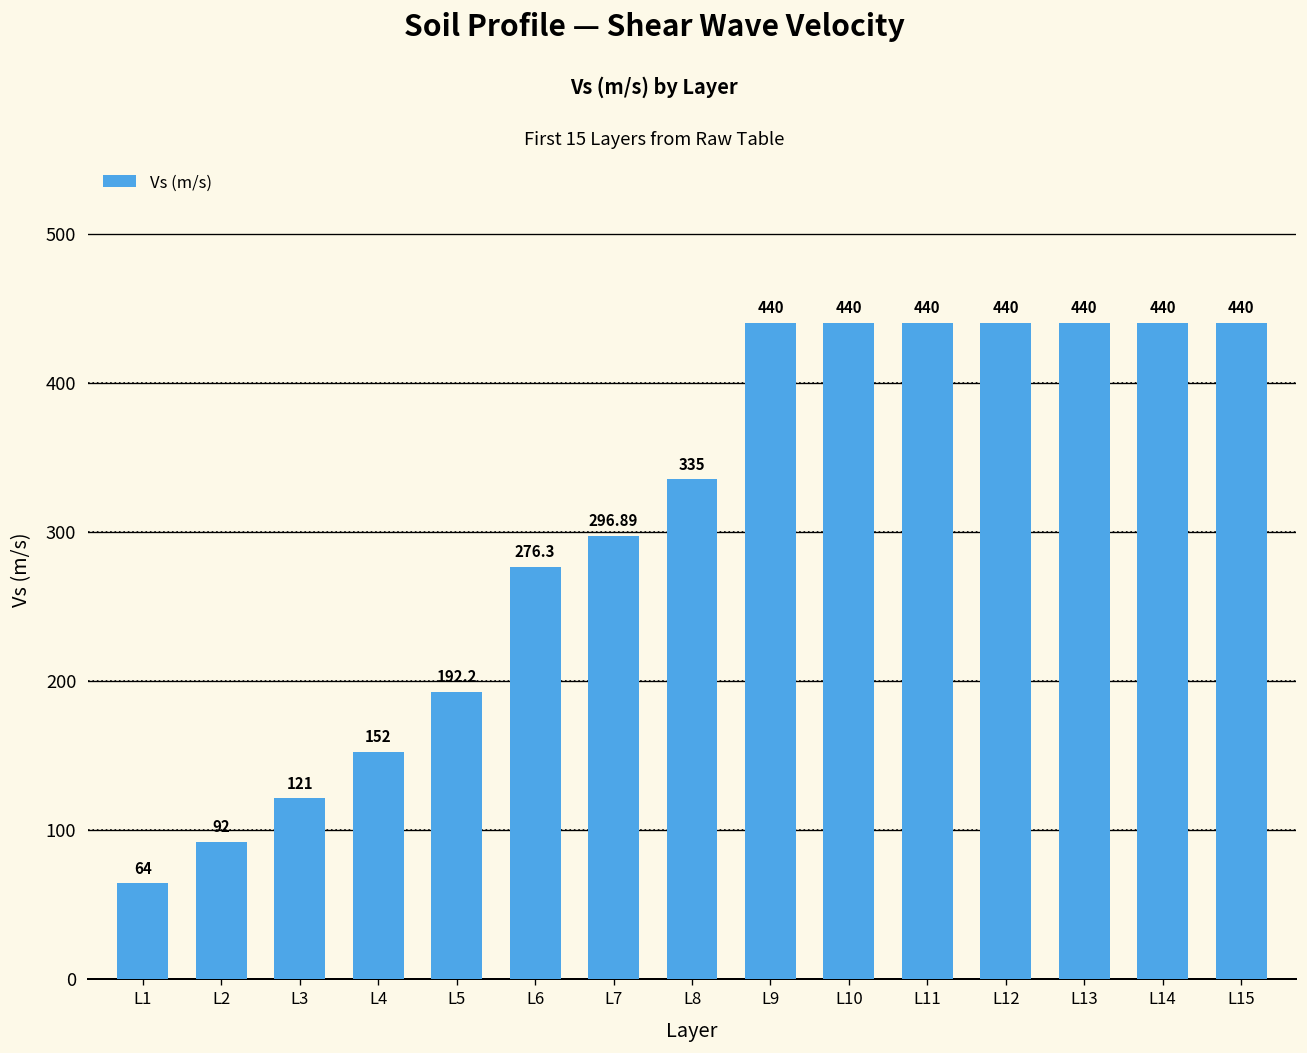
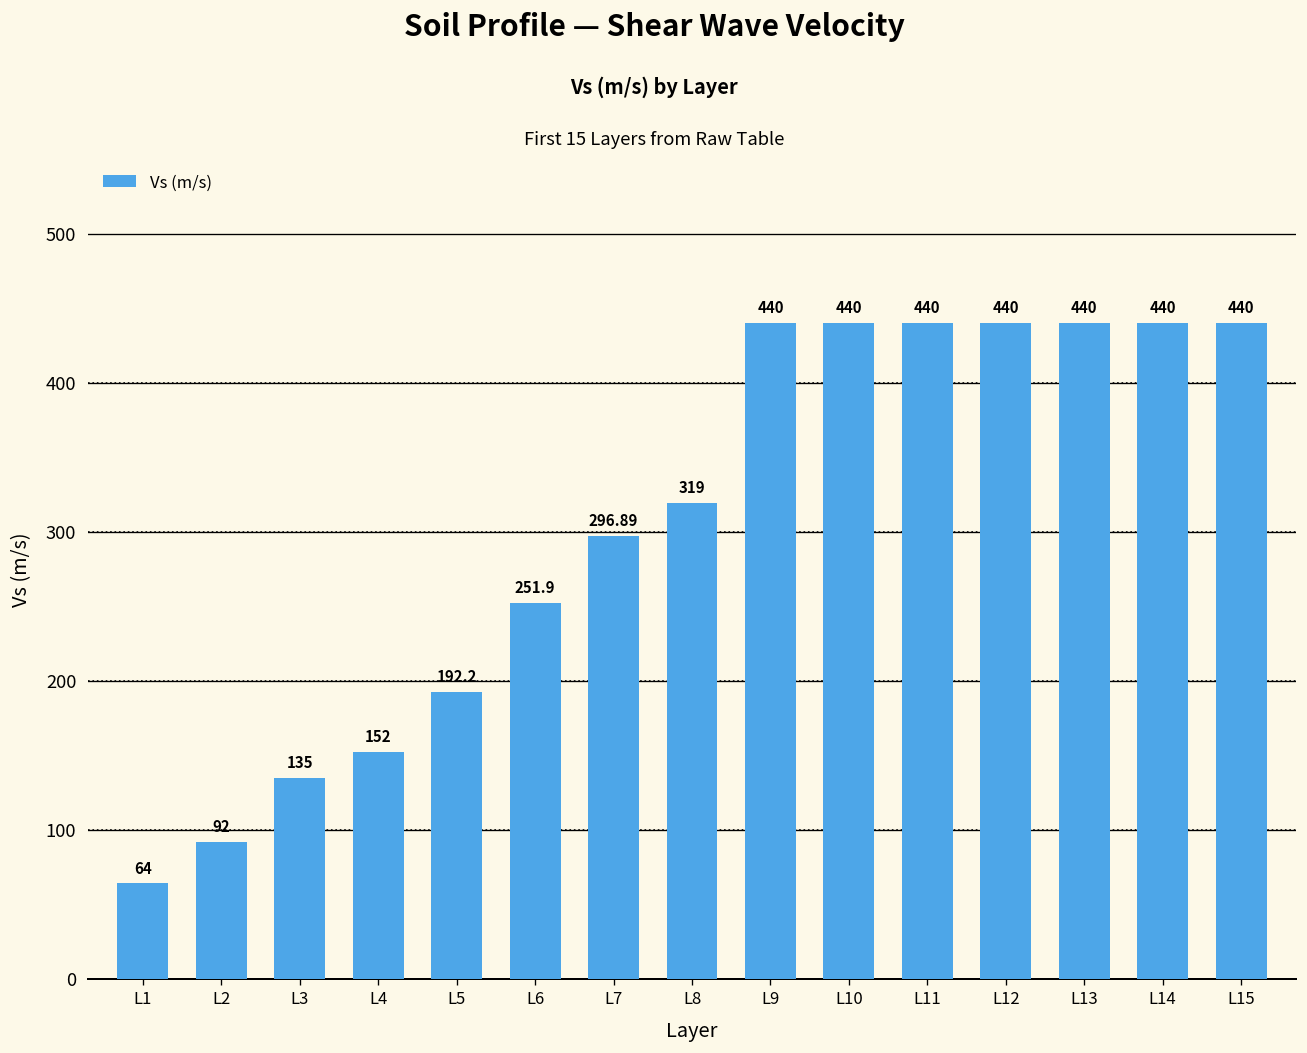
L3: 121 -> 135
L6: 276.3 -> 251.9
L8: 335 -> 319
